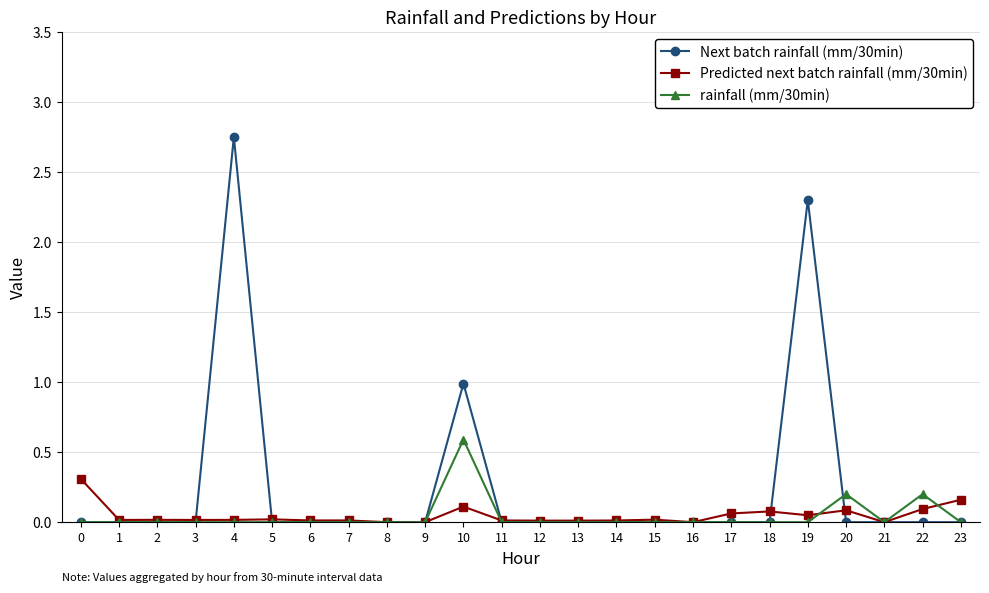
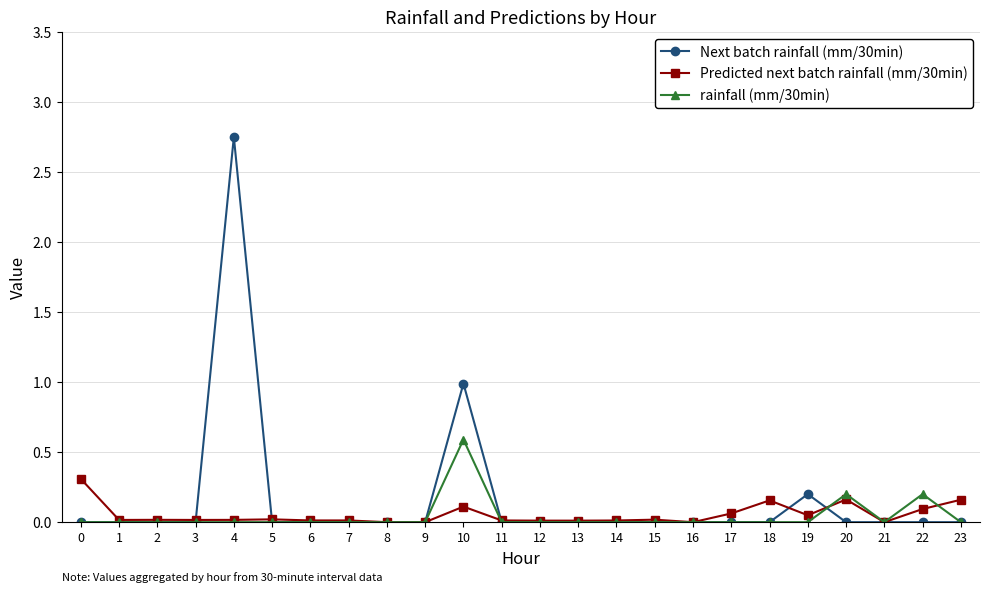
Predicted next batch rainfall (mm/30min), 18: 0.08 -> 0.16
Next batch rainfall (mm/30min), 19: 2.3 -> 0.2
Predicted next batch rainfall (mm/30min), 20: 0.09 -> 0.16
